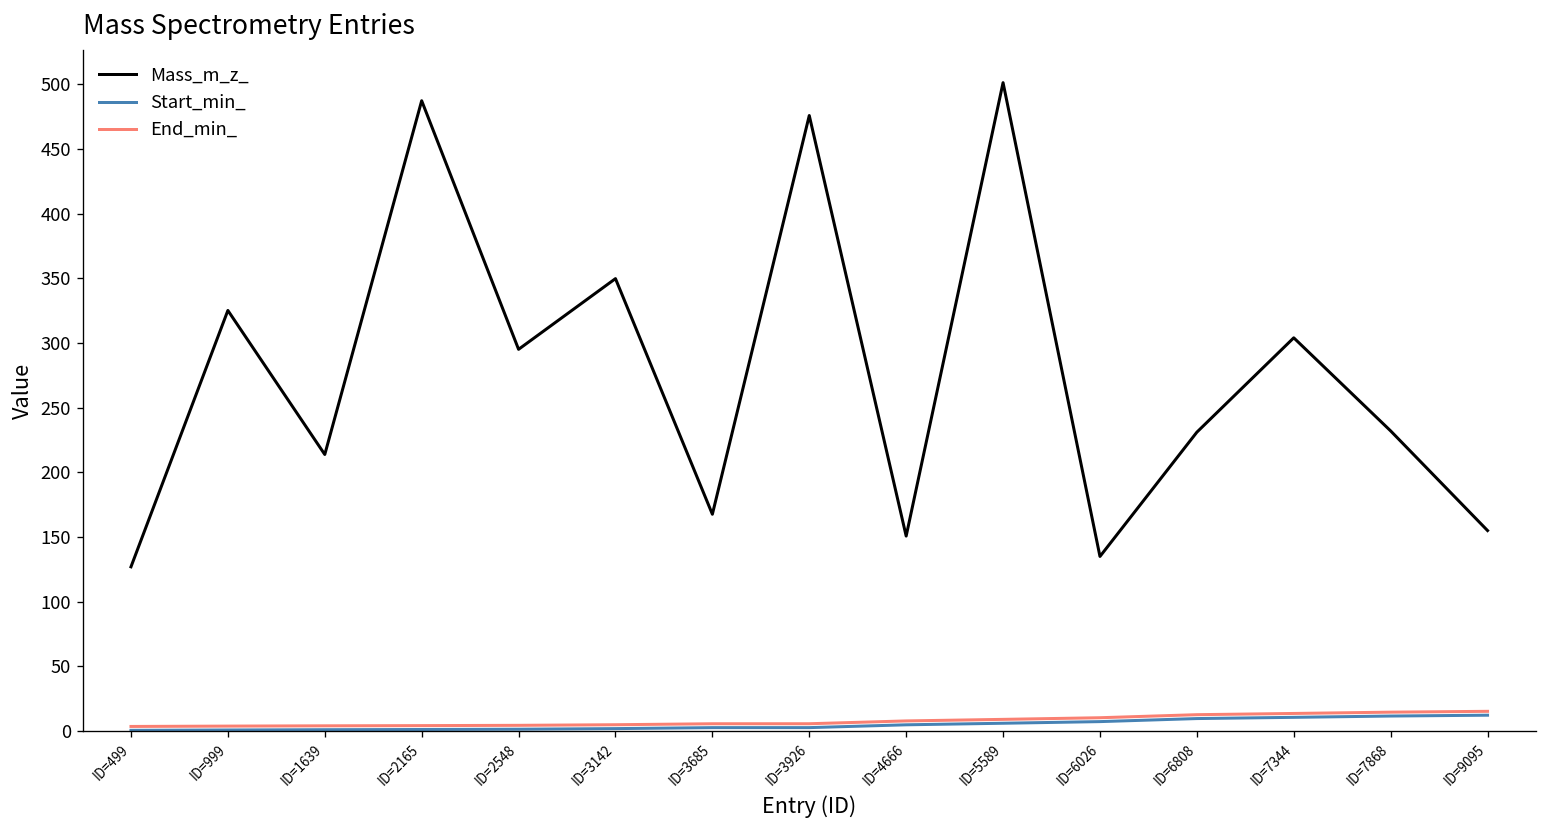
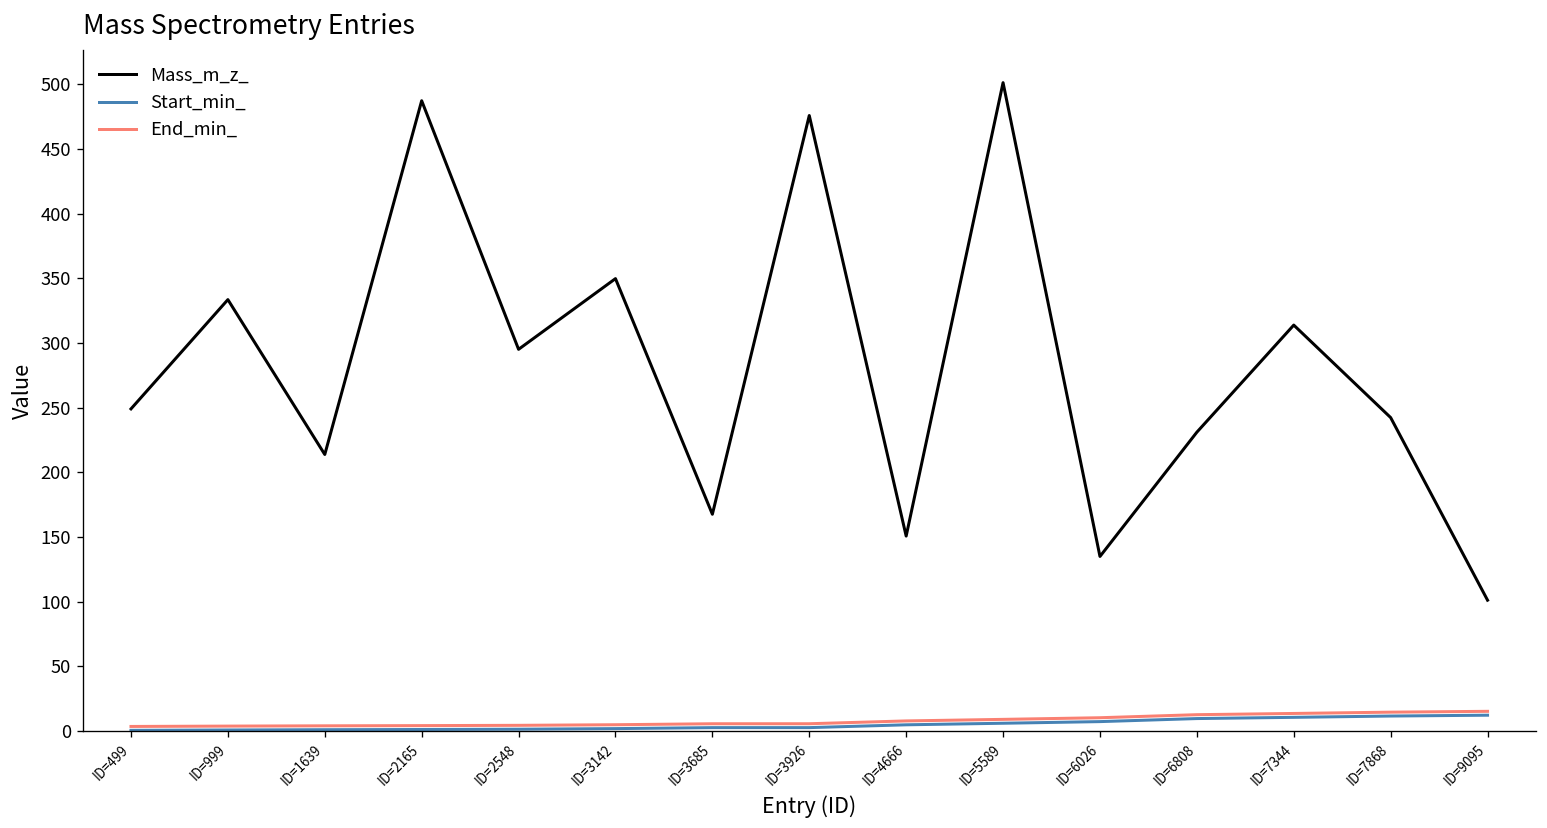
Mass_m_z_, ID=499: 127 -> 249
Mass_m_z_, ID=999: 325 -> 334
Mass_m_z_, ID=7344: 304 -> 314
Mass_m_z_, ID=7868: 232 -> 242
Mass_m_z_, ID=9095: 155 -> 101
